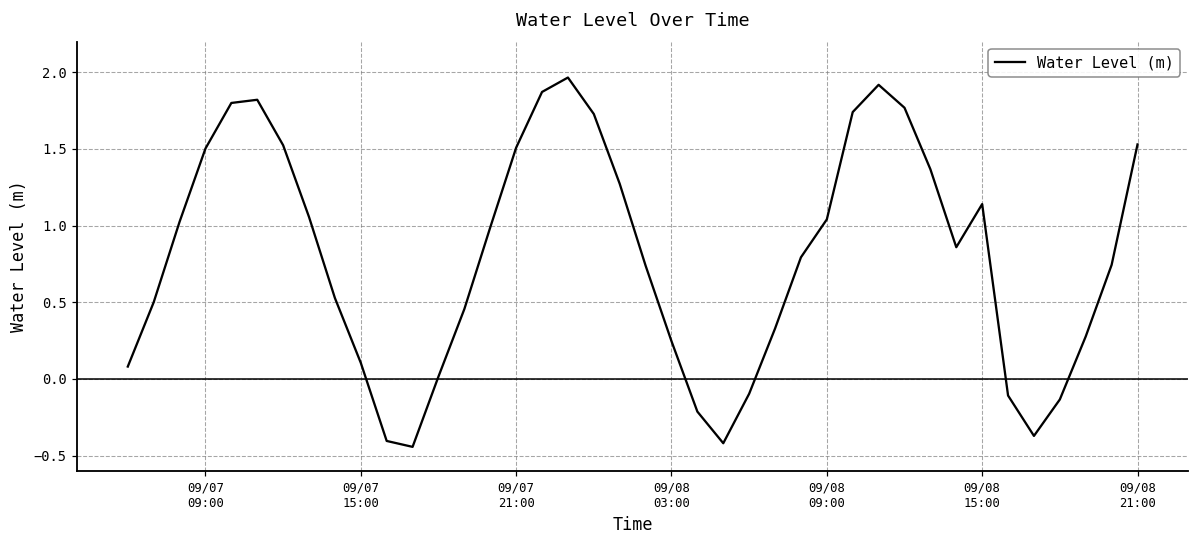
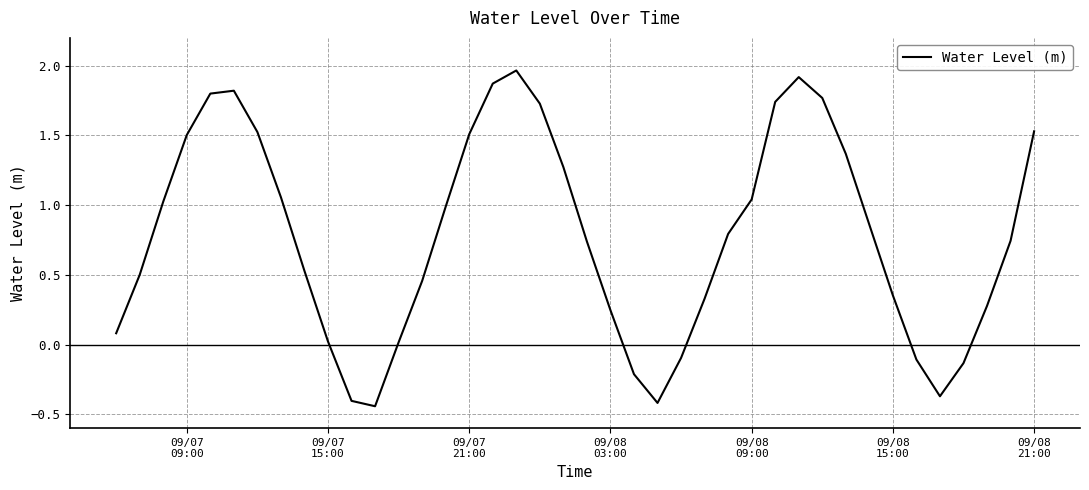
09/07 15:00: 0.10 -> 0.02
09/08 15:00: 1.14 -> 0.35
